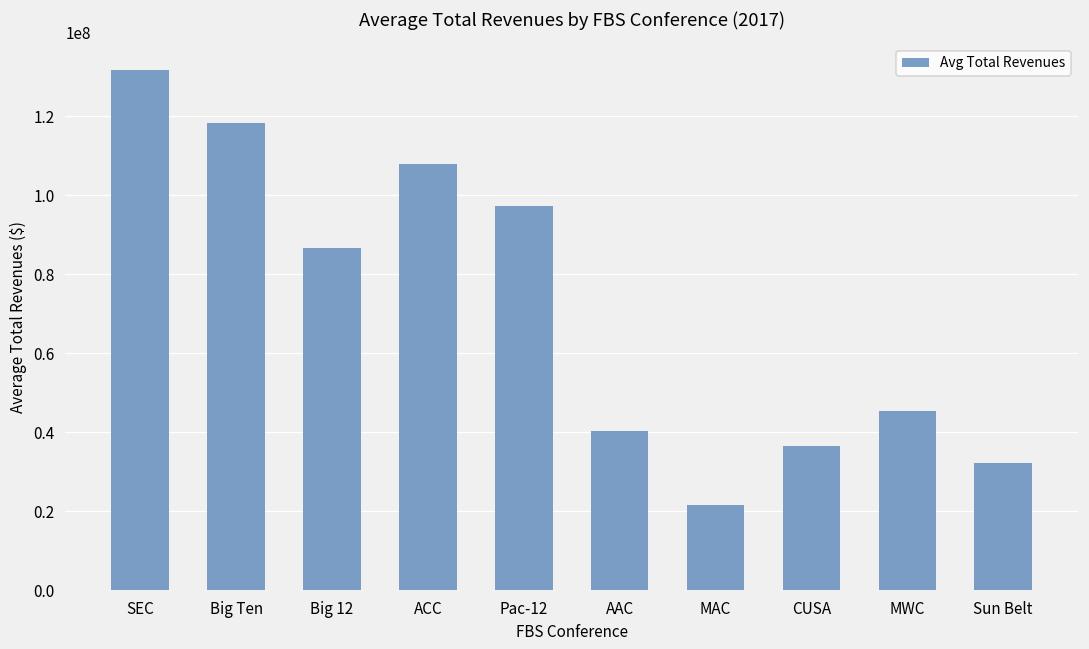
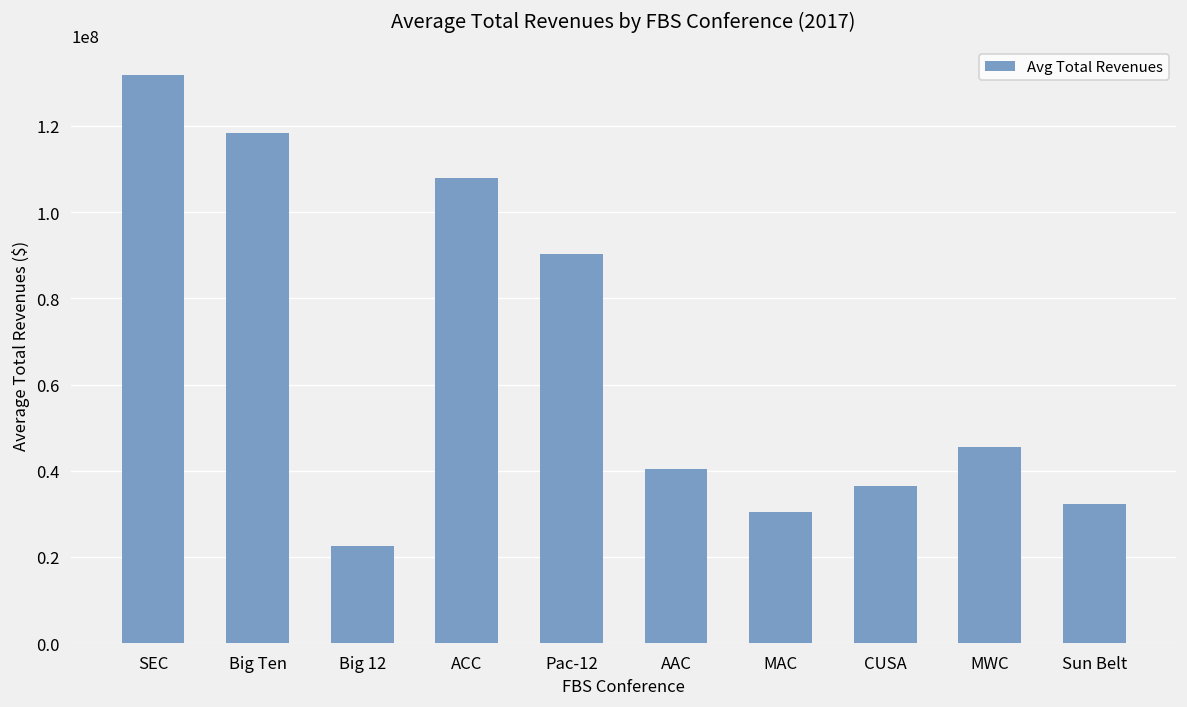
Big 12: 87000000 -> 23000000
Pac-12: 97000000 -> 90000000
MAC: 22000000 -> 30000000
